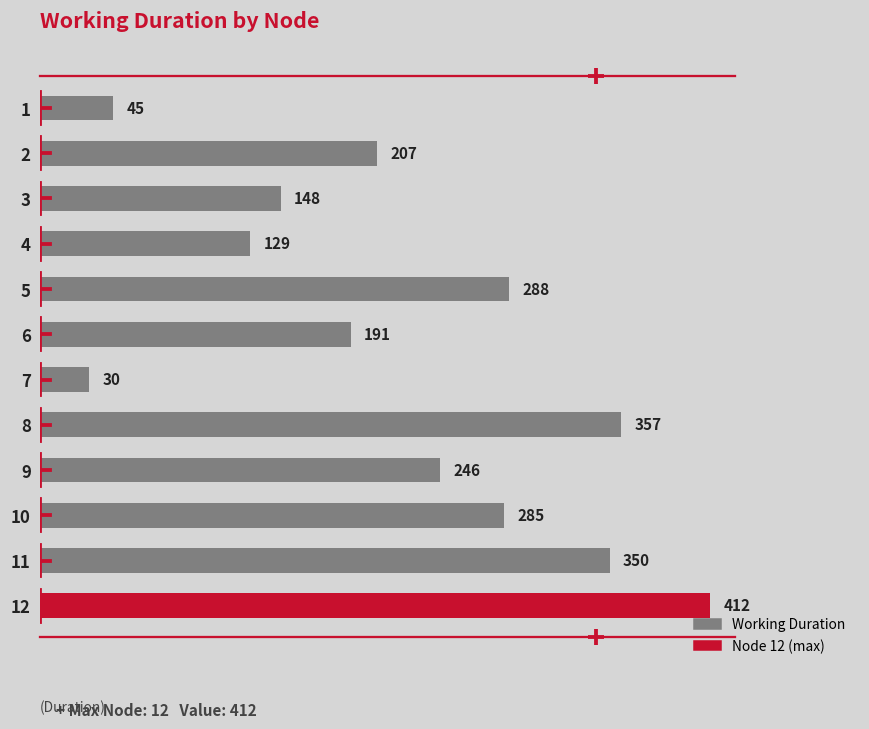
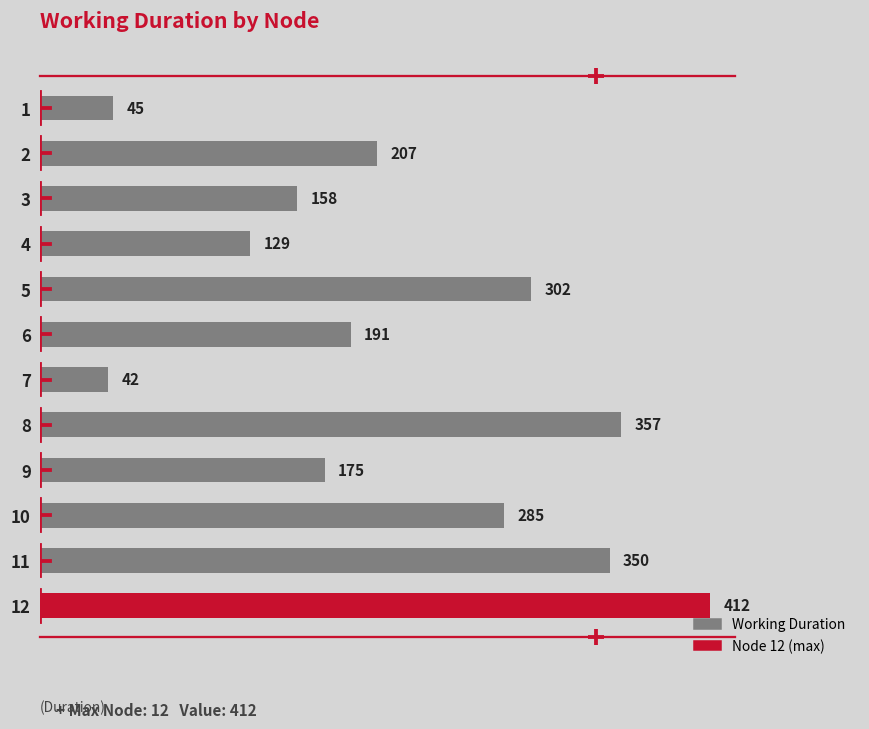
Working Duration, 3: 148 -> 158
Working Duration, 5: 288 -> 302
Working Duration, 7: 30 -> 42
Working Duration, 9: 246 -> 175
